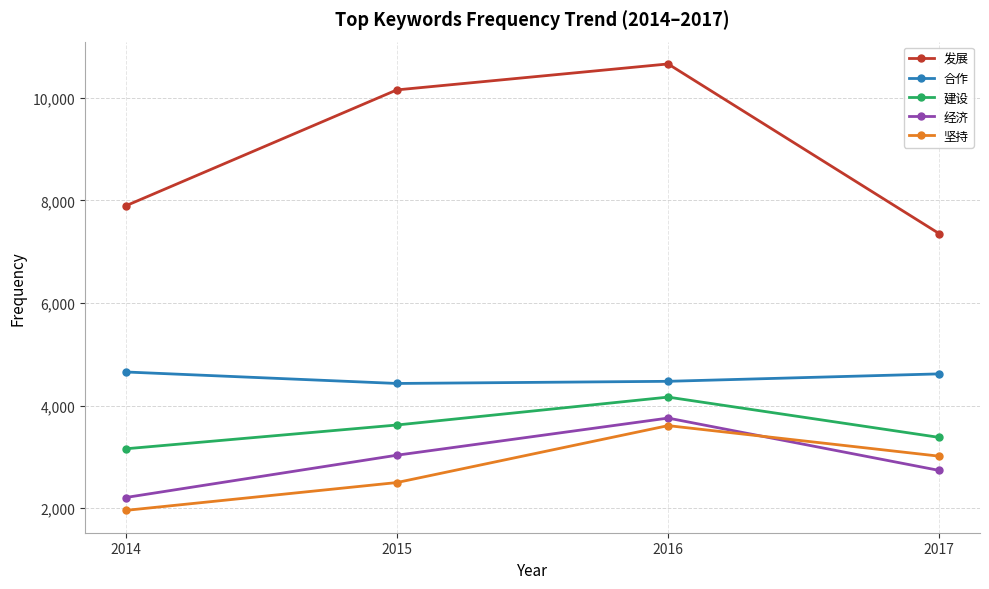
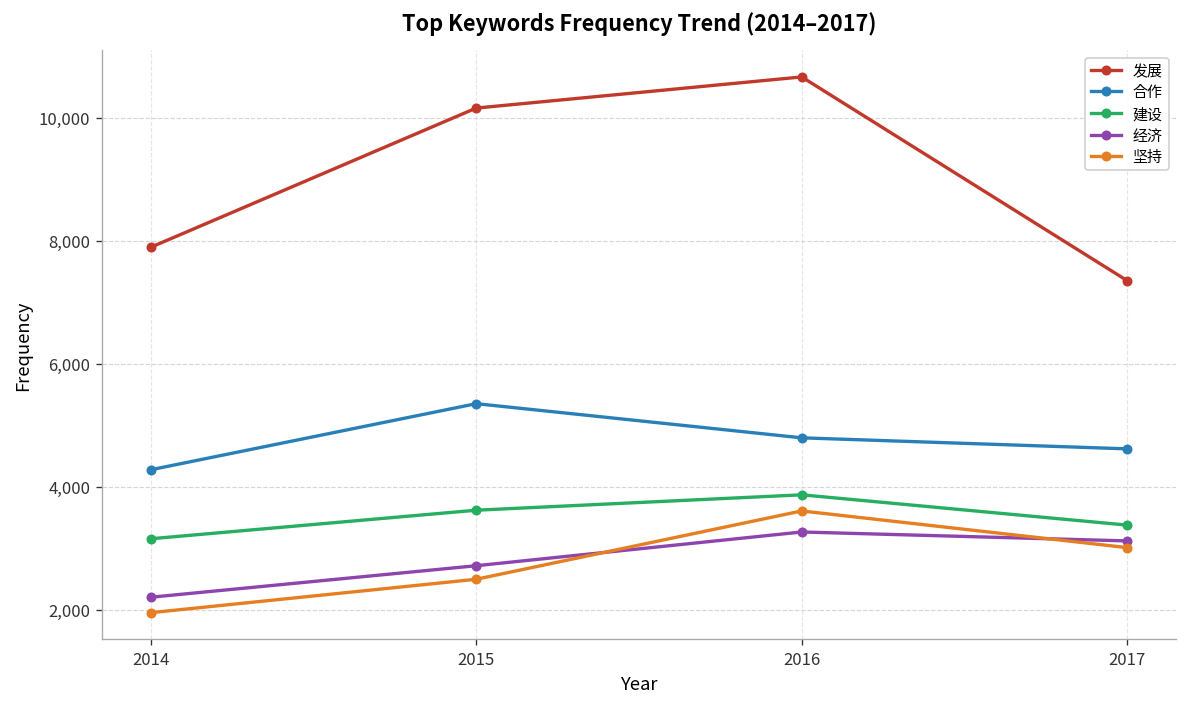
合作, 2014: 4,700 -> 4,300
合作, 2015: 4,400 -> 5,400
经济, 2015: 3,000 -> 2,700
合作, 2016: 4,500 -> 4,800
建设, 2016: 4,200 -> 3,900
经济, 2016: 3,800 -> 3,300
经济, 2017: 2,700 -> 3,100
